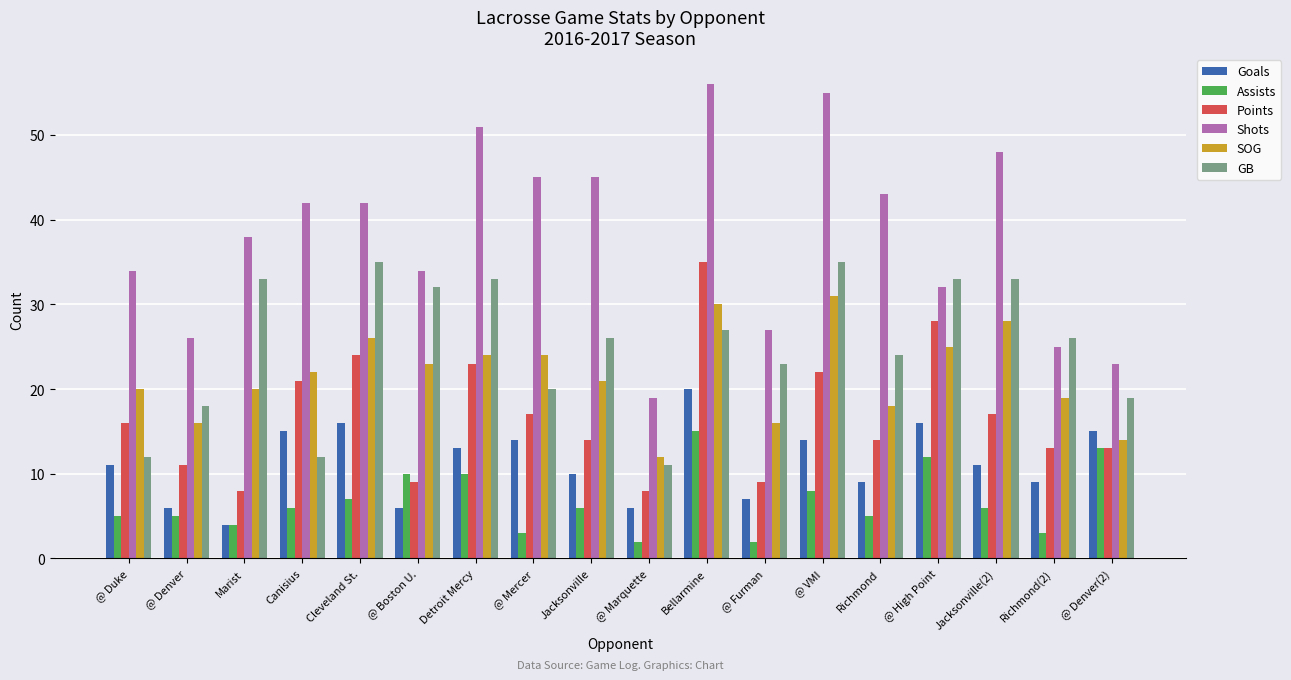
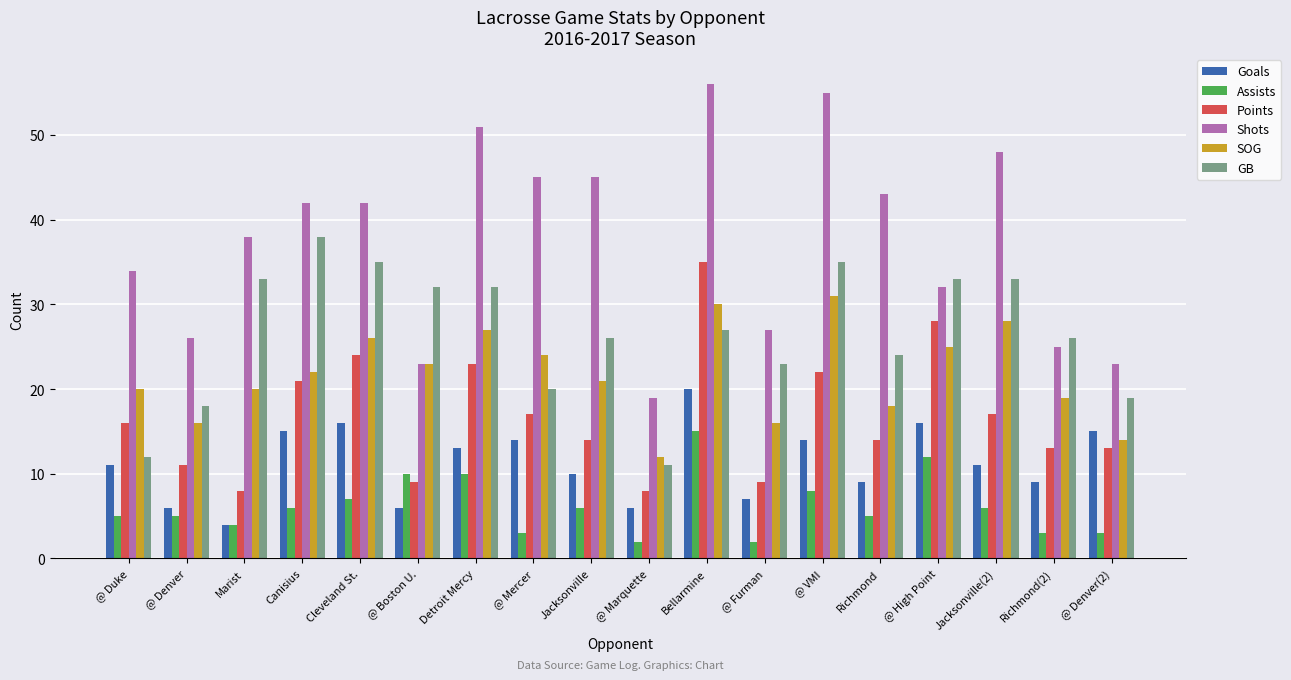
GB, Canisius: 12 -> 38
Shots, @ Boston U.: 34 -> 23
SOG, Detroit Mercy: 24 -> 27
GB, Detroit Mercy: 33 -> 32
Assists, @ Denver(2): 13 -> 3
